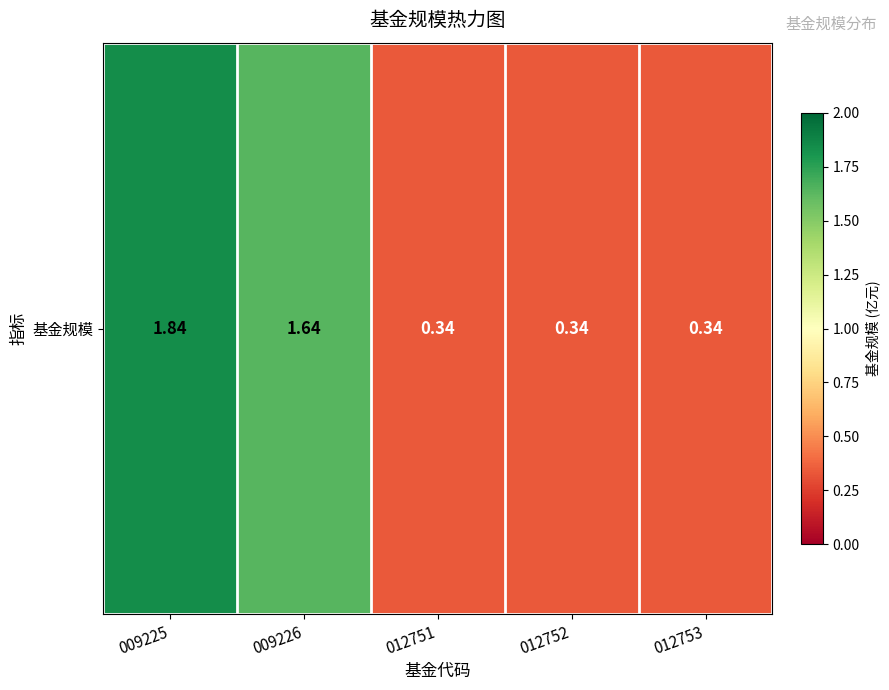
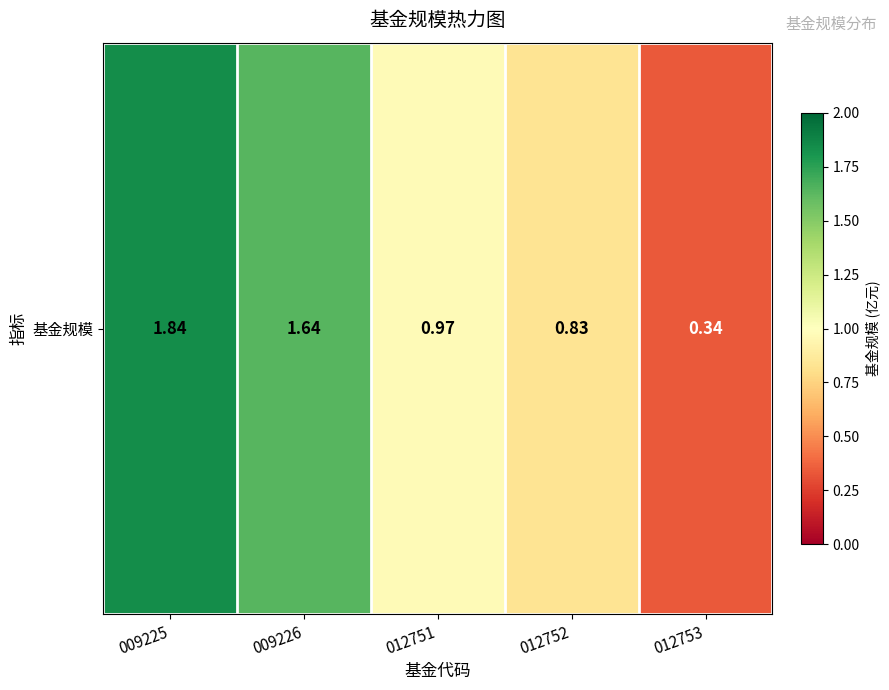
基金规模, 012751: 0.34 -> 0.97
基金规模, 012752: 0.34 -> 0.83
